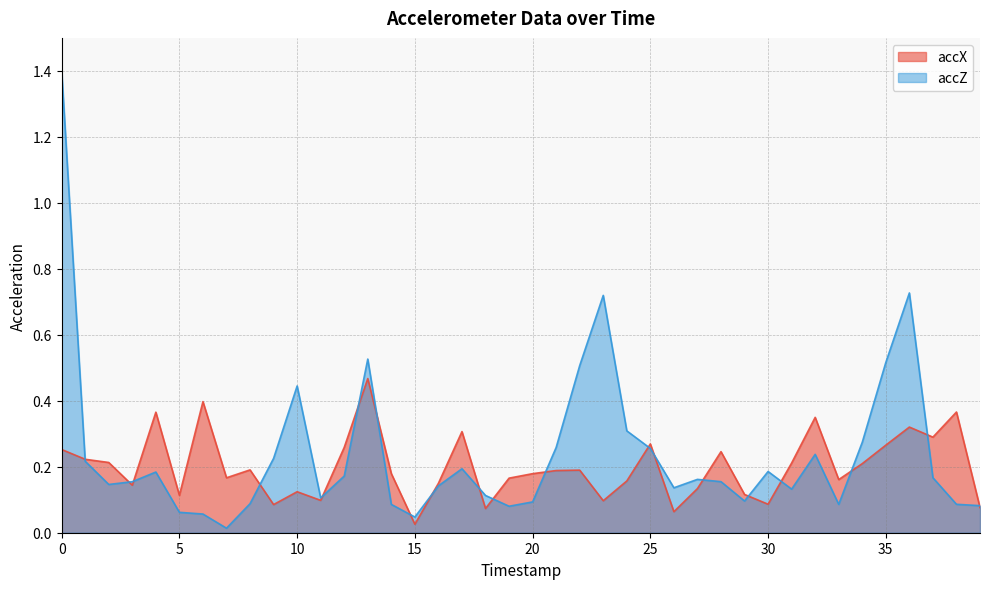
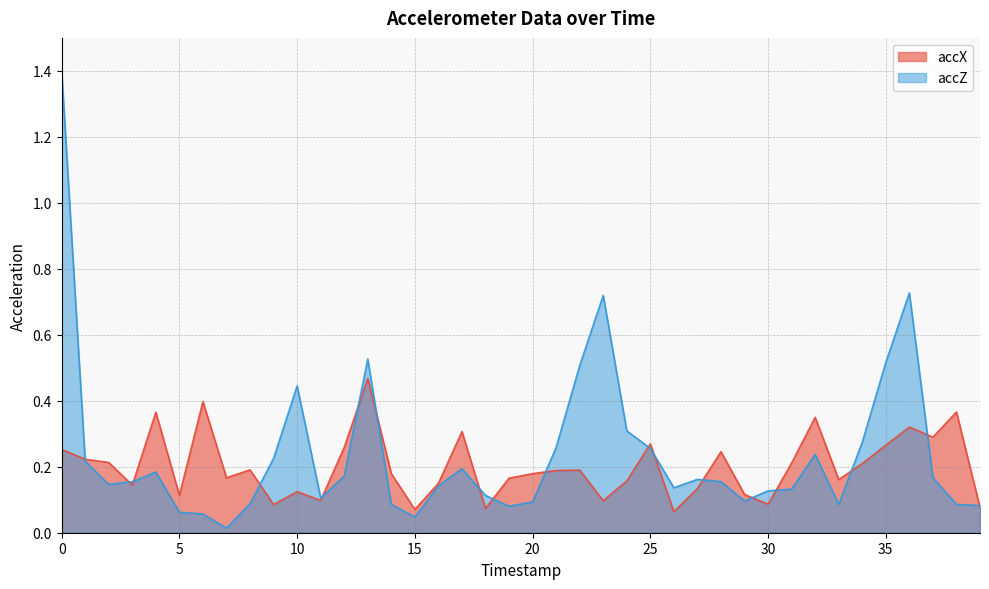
accX, 15: 0.03 -> 0.07
accZ, 30: 0.19 -> 0.13
